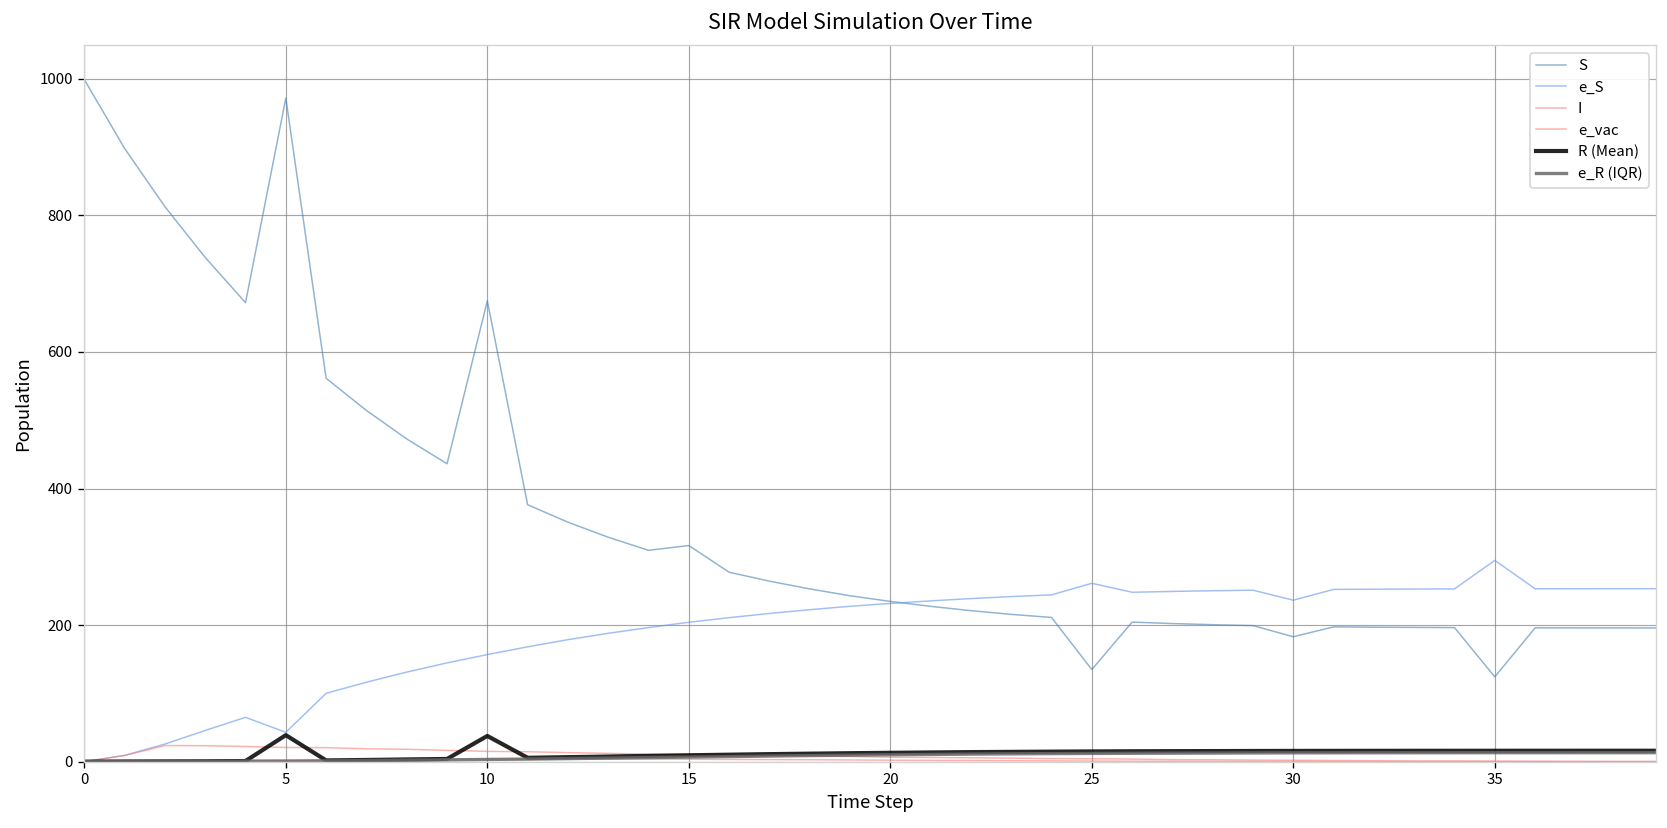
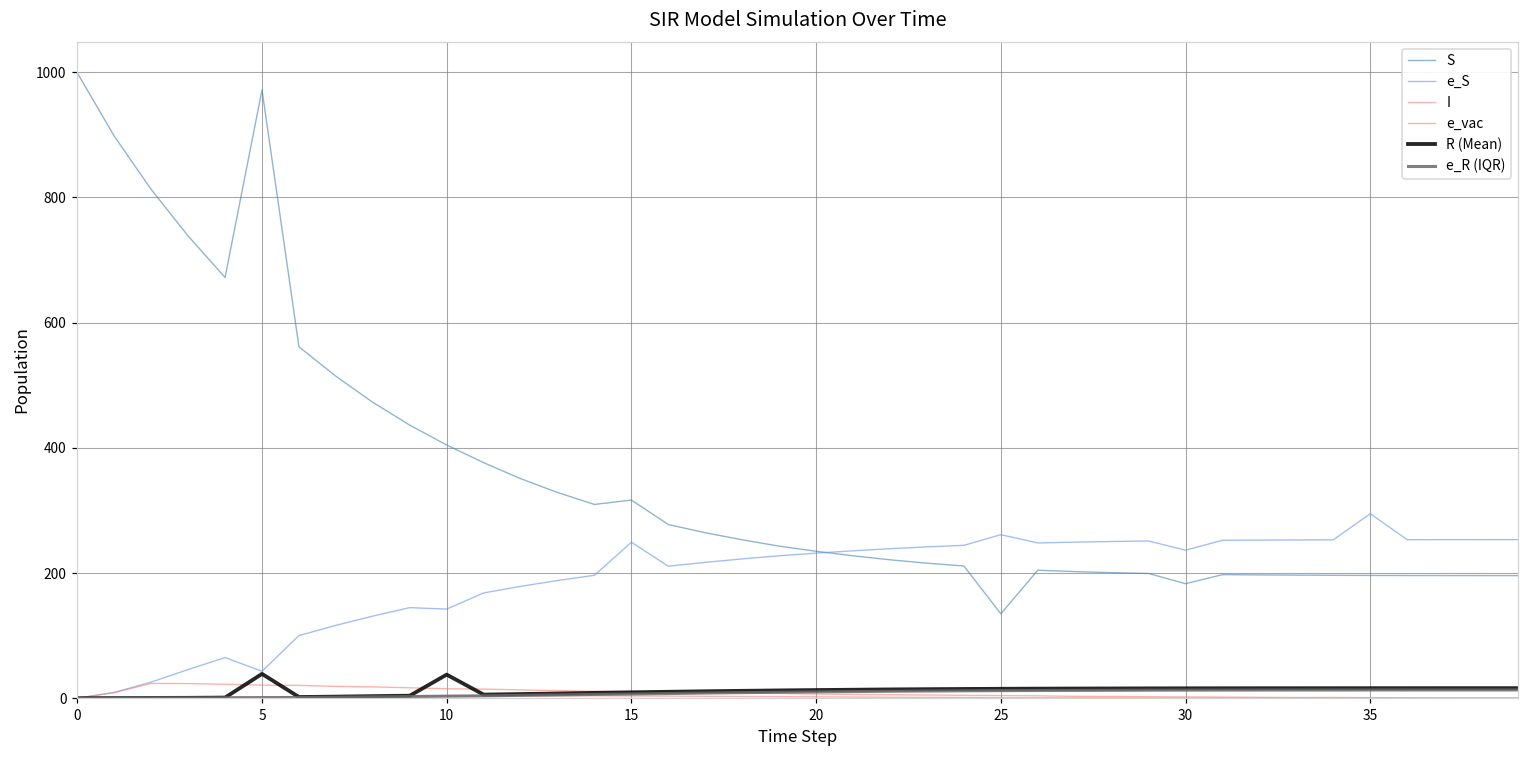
S, 10: 670 -> 400
e_S, 10: 160 -> 140
e_S, 15: 200 -> 250
S, 35: 120 -> 200
